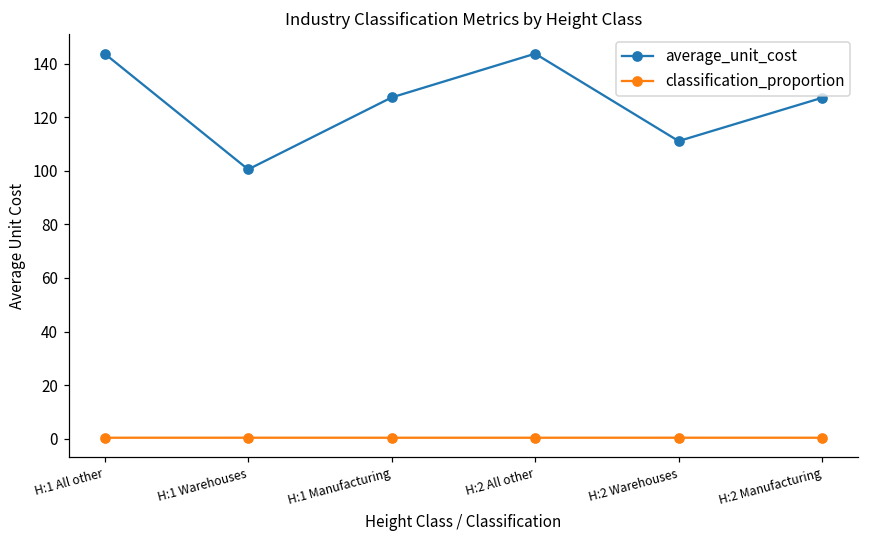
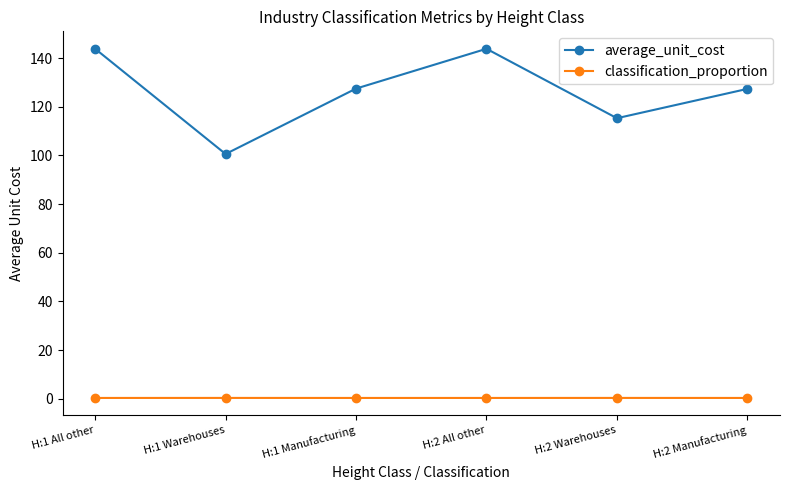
average_unit_cost, H:2 Warehouses: 111 -> 115
